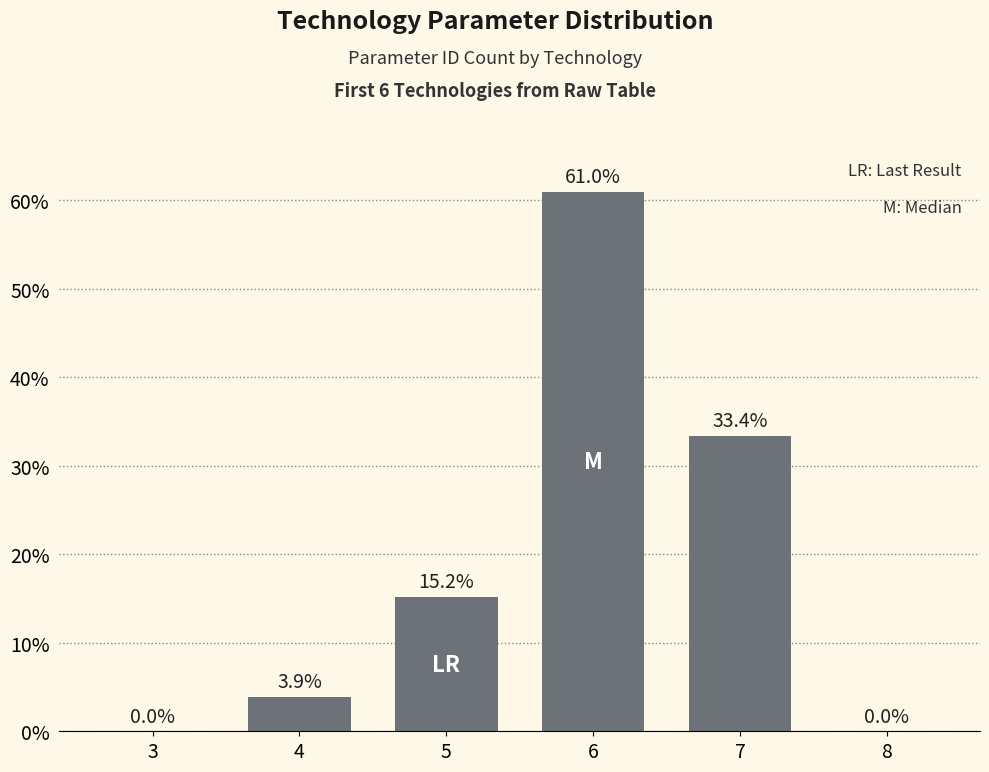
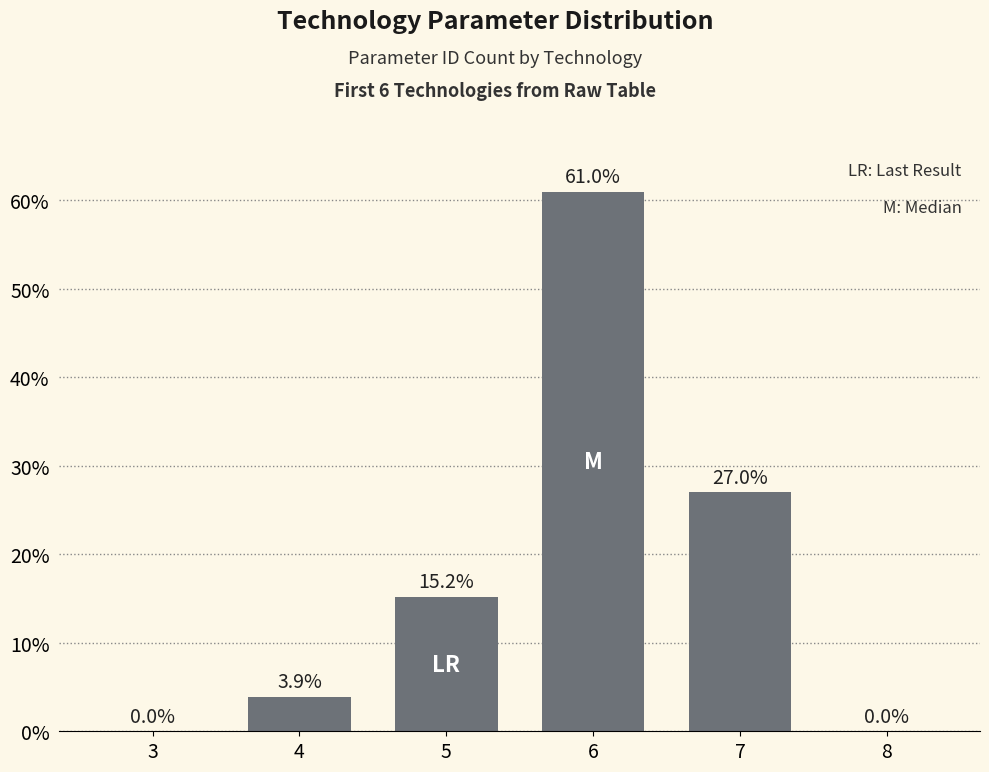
7: 33.4% -> 27.0%
